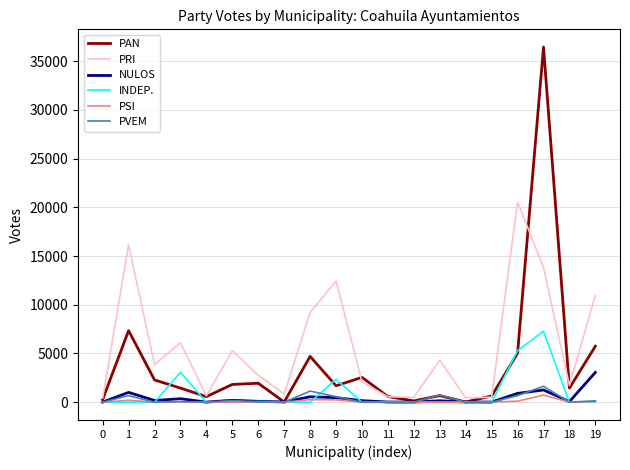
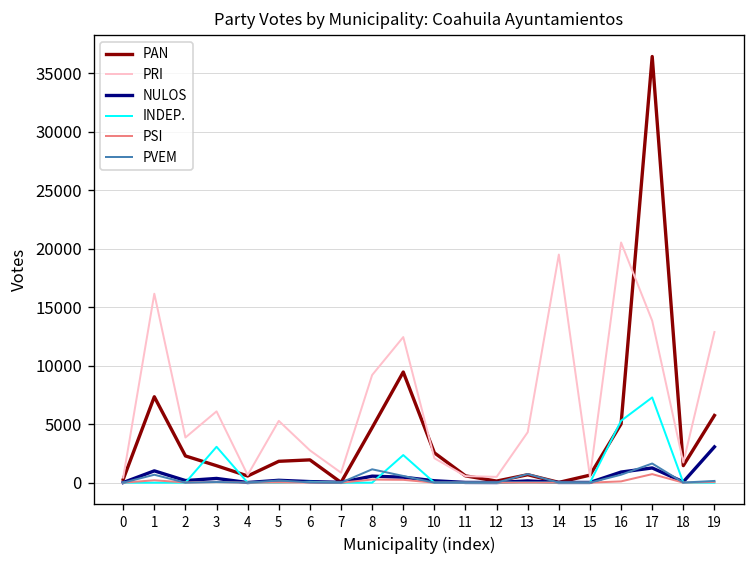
PAN, 9: 2000 -> 9000
PRI, 14: 0 -> 20000
PRI, 19: 11000 -> 13000
